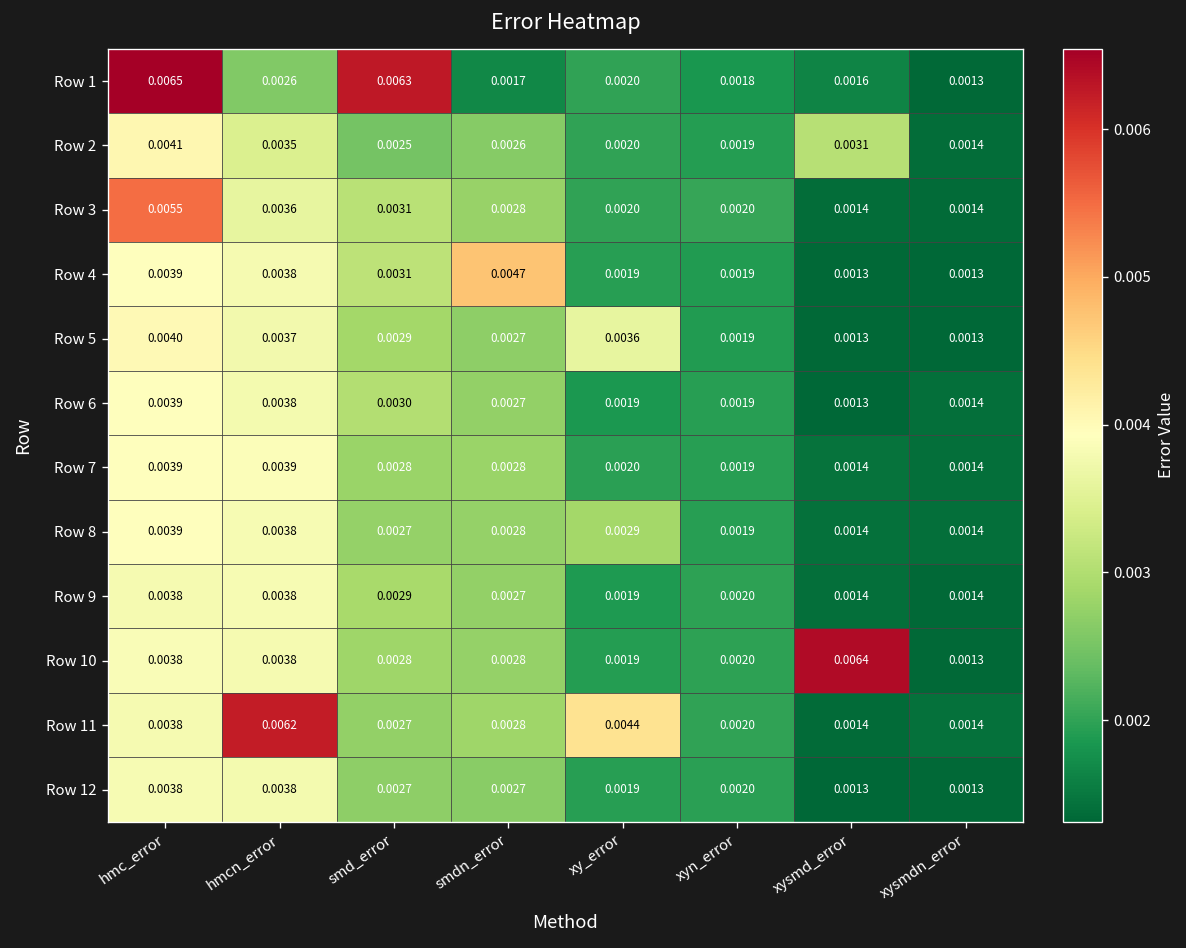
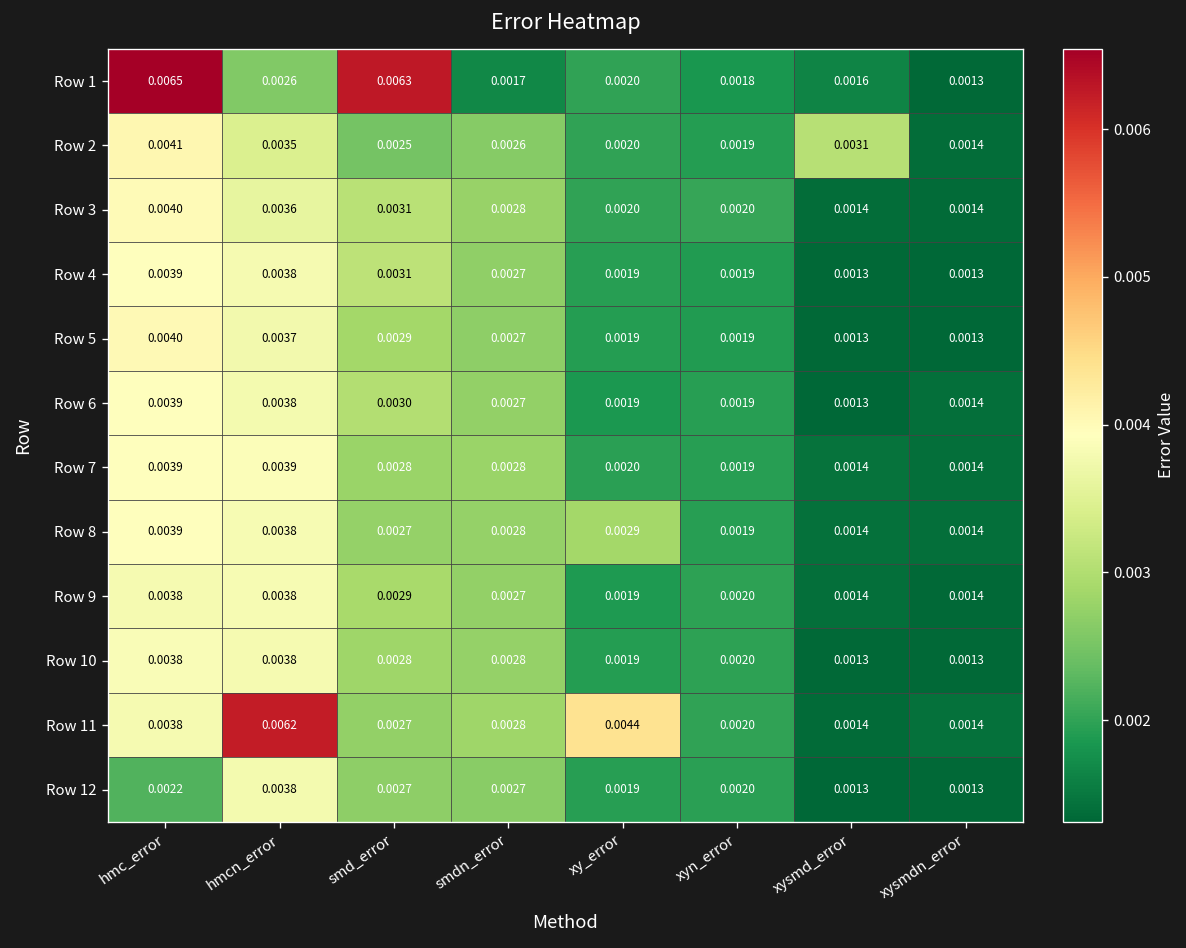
Row 3, hmc_error: 0.0055 -> 0.0040
Row 4, smdn_error: 0.0047 -> 0.0027
Row 5, xy_error: 0.0036 -> 0.0019
Row 10, xysmd_error: 0.0064 -> 0.0013
Row 12, hmc_error: 0.0038 -> 0.0022
